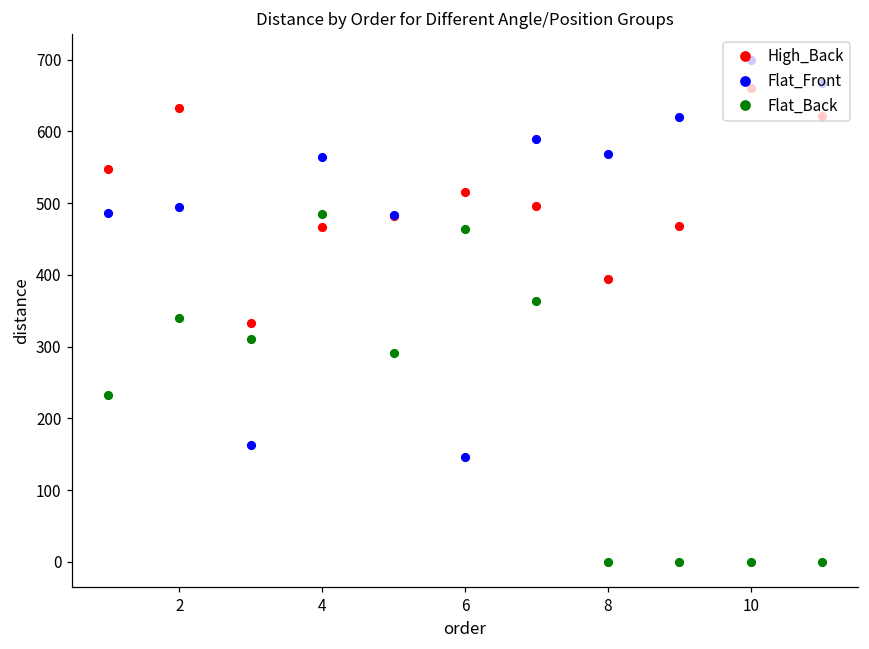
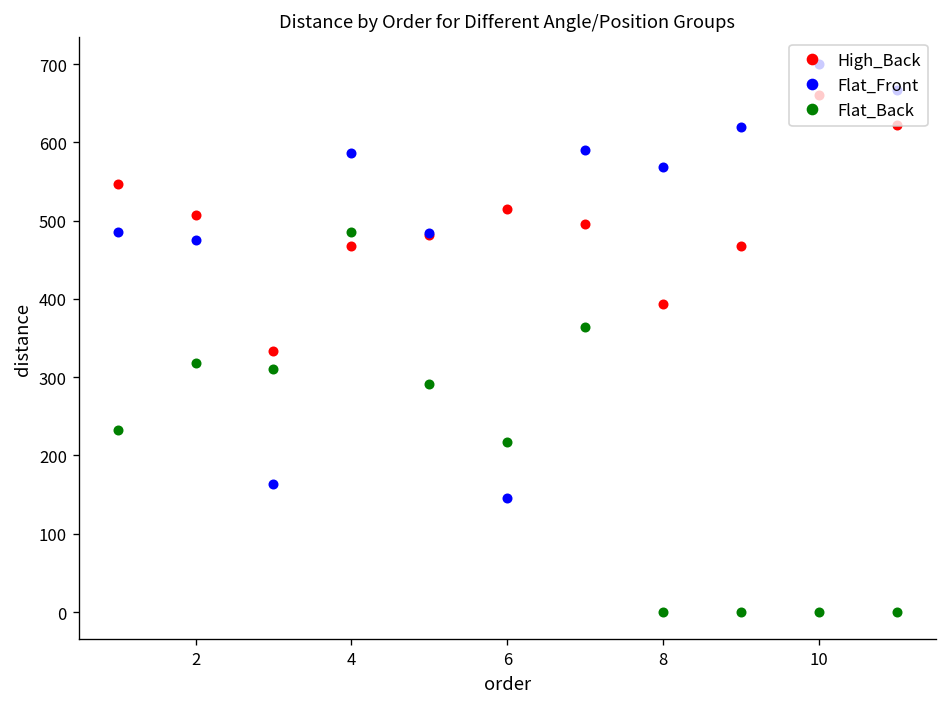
High_Back, 2: 630 -> 510
Flat_Front, 2: 490 -> 480
Flat_Back, 2: 340 -> 320
Flat_Front, 4: 560 -> 590
Flat_Back, 6: 460 -> 220
